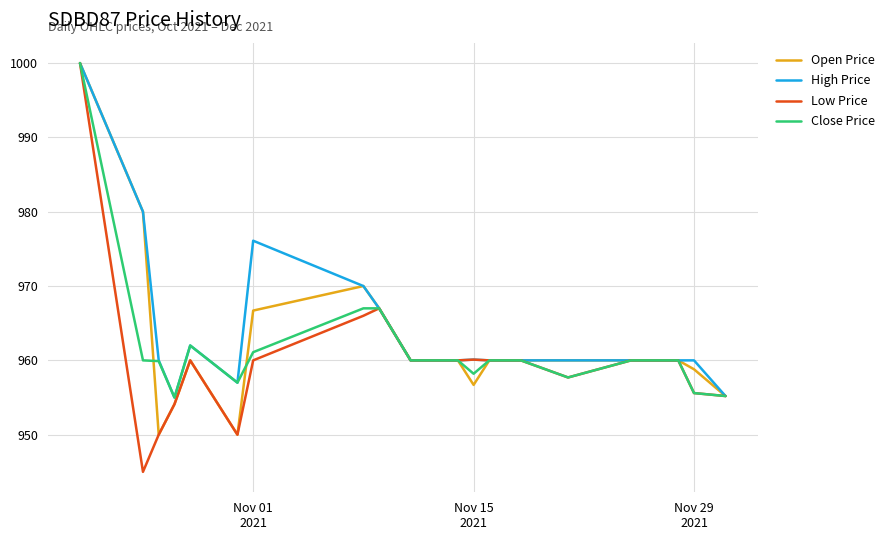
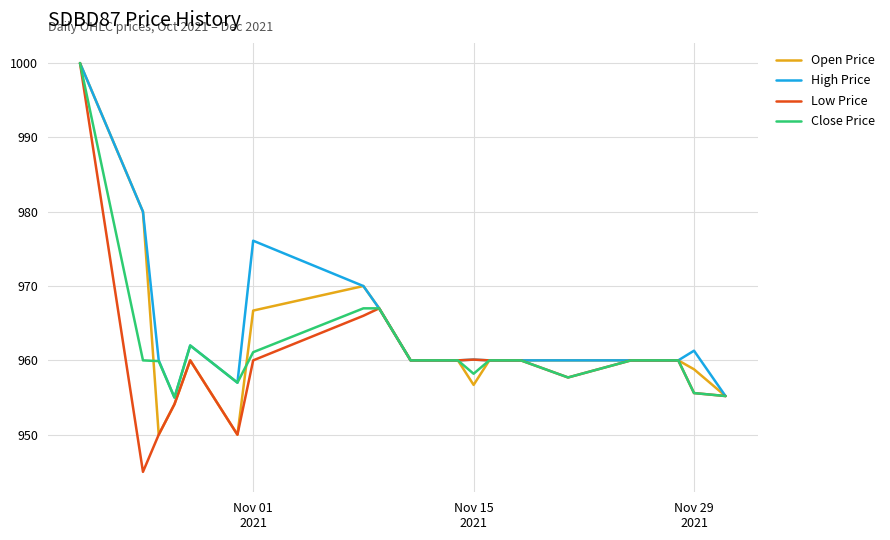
High Price, Nov 29 2021: 960 -> 961
